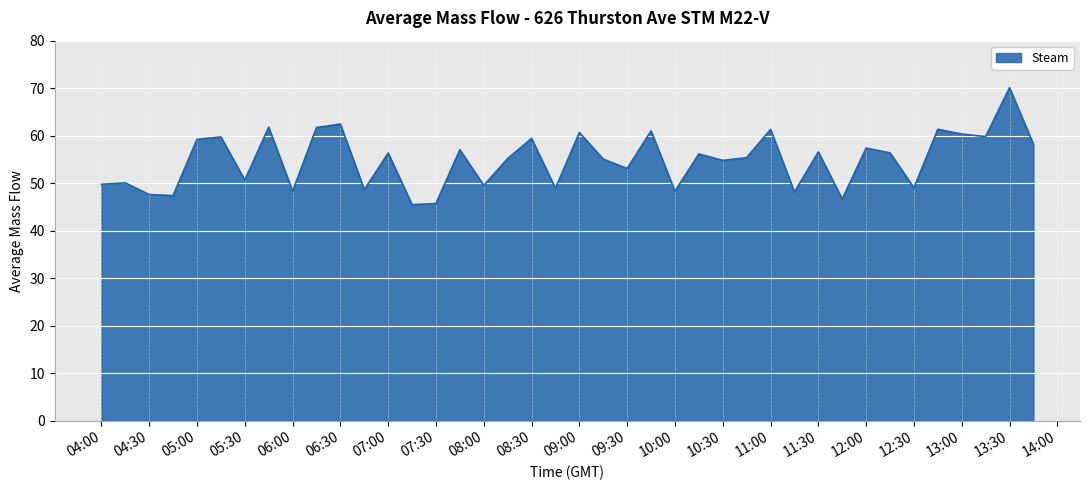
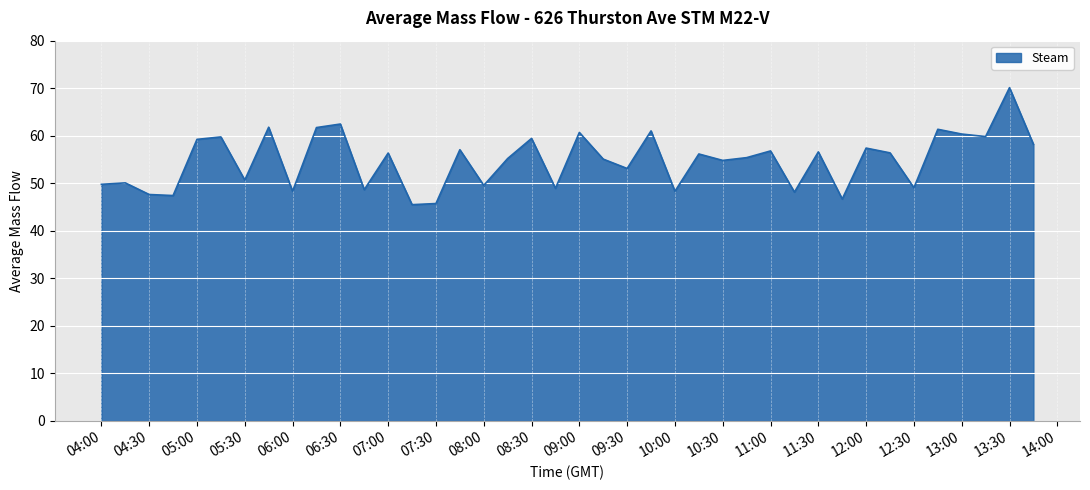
11:00: 61 -> 57
